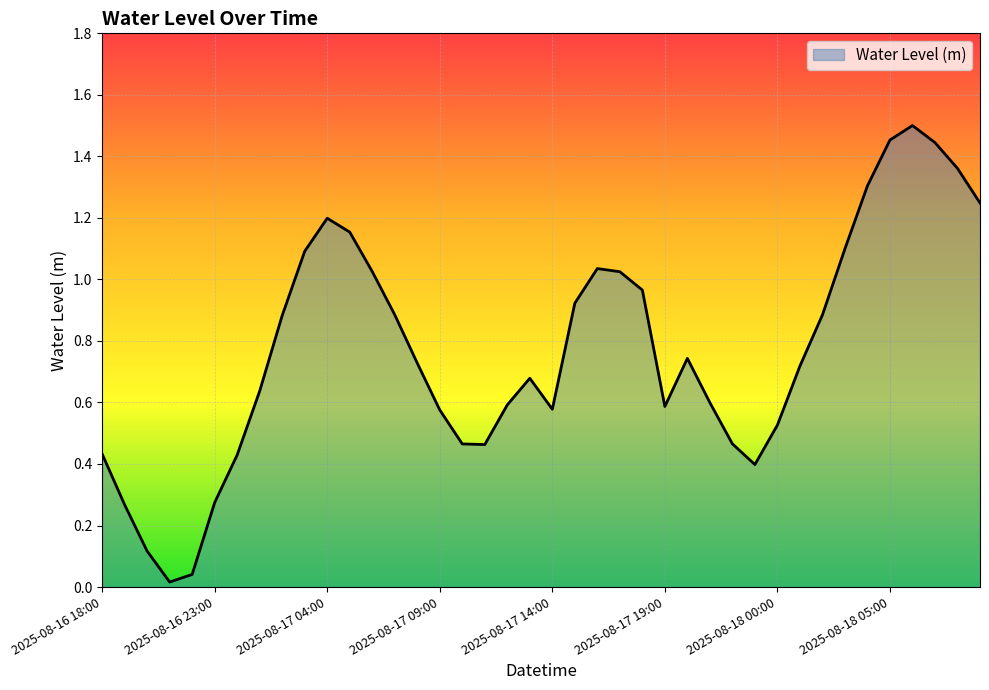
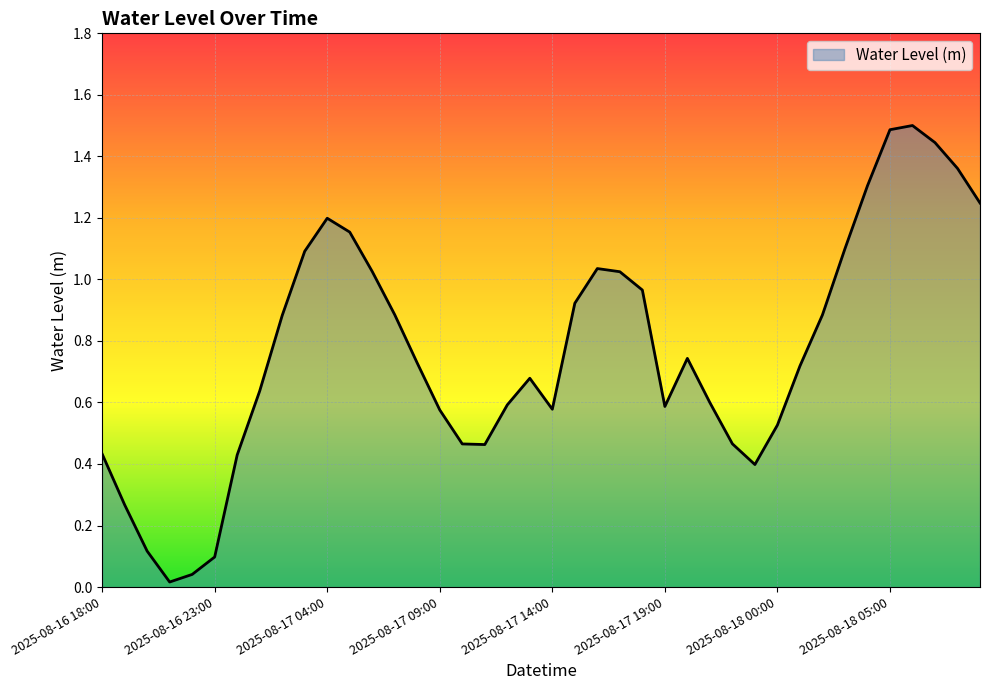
2025-08-16 23:00: 0.27 -> 0.10
2025-08-18 05:00: 1.45 -> 1.49
